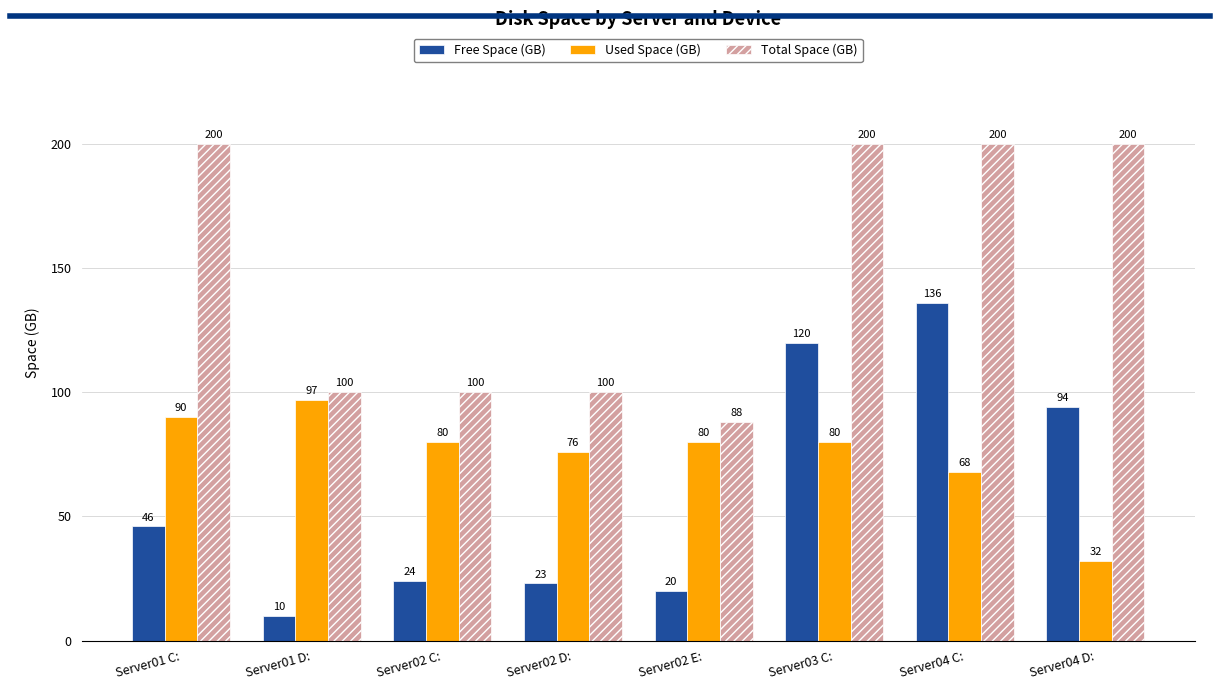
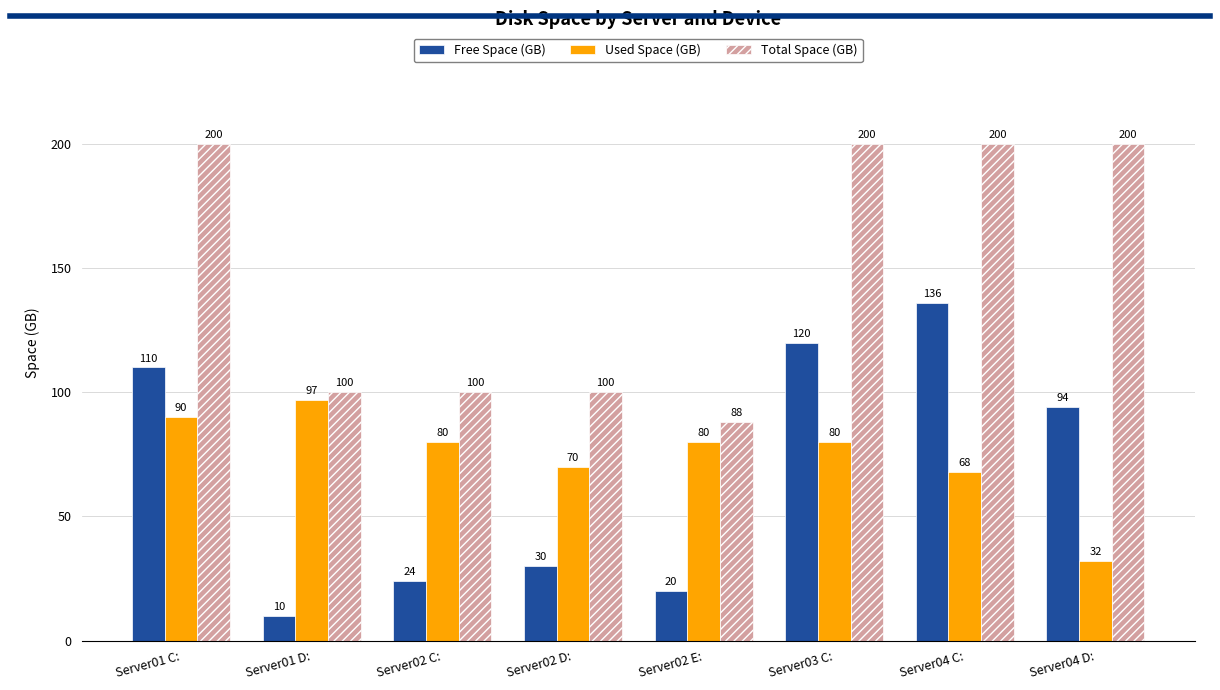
Free Space (GB), Server01 C:: 46 -> 110
Free Space (GB), Server02 D:: 23 -> 30
Used Space (GB), Server02 D:: 76 -> 70
